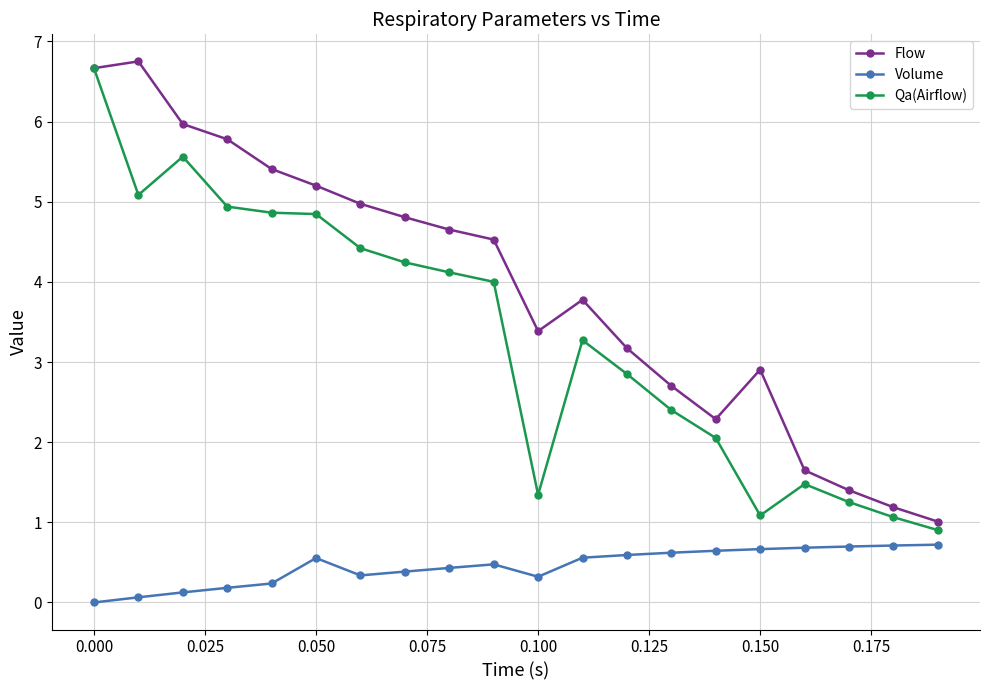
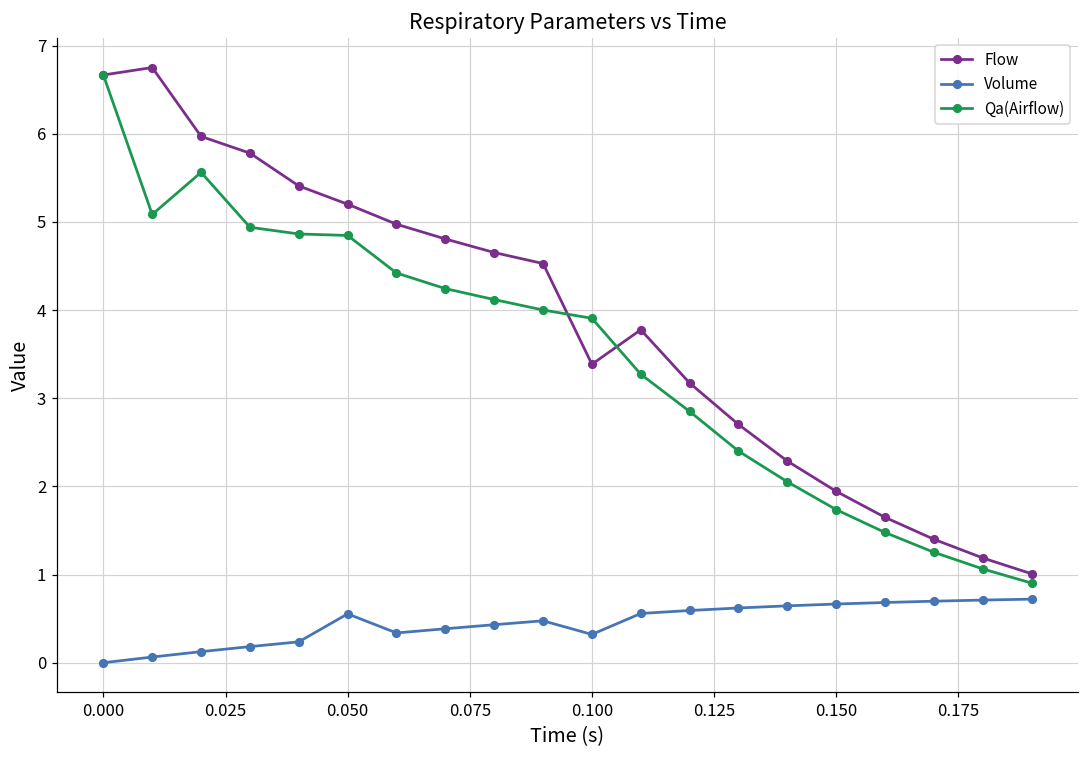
Qa(Airflow), 0.100: 1.3 -> 3.9
Flow, 0.150: 2.9 -> 1.9
Qa(Airflow), 0.150: 1.1 -> 1.7
